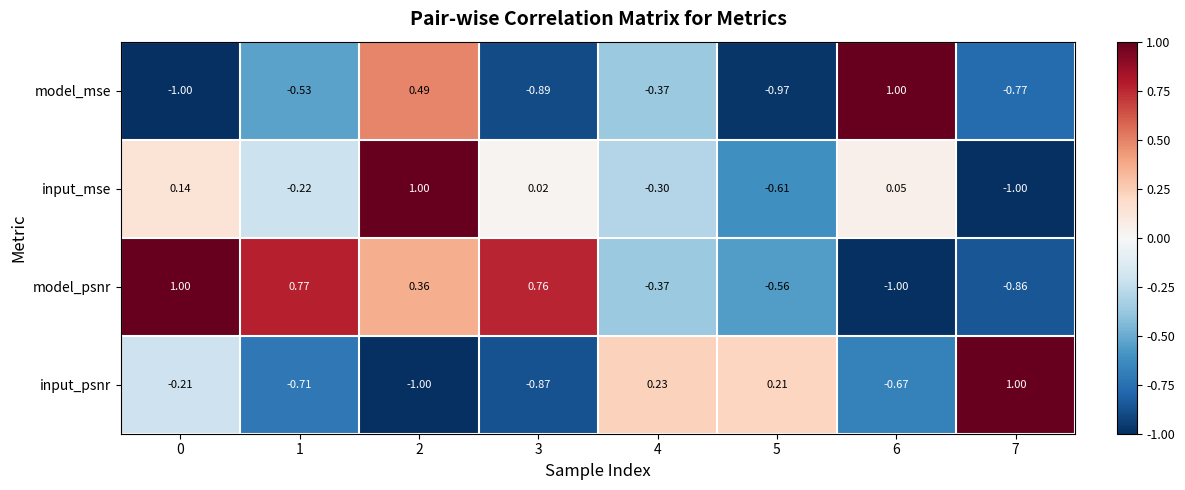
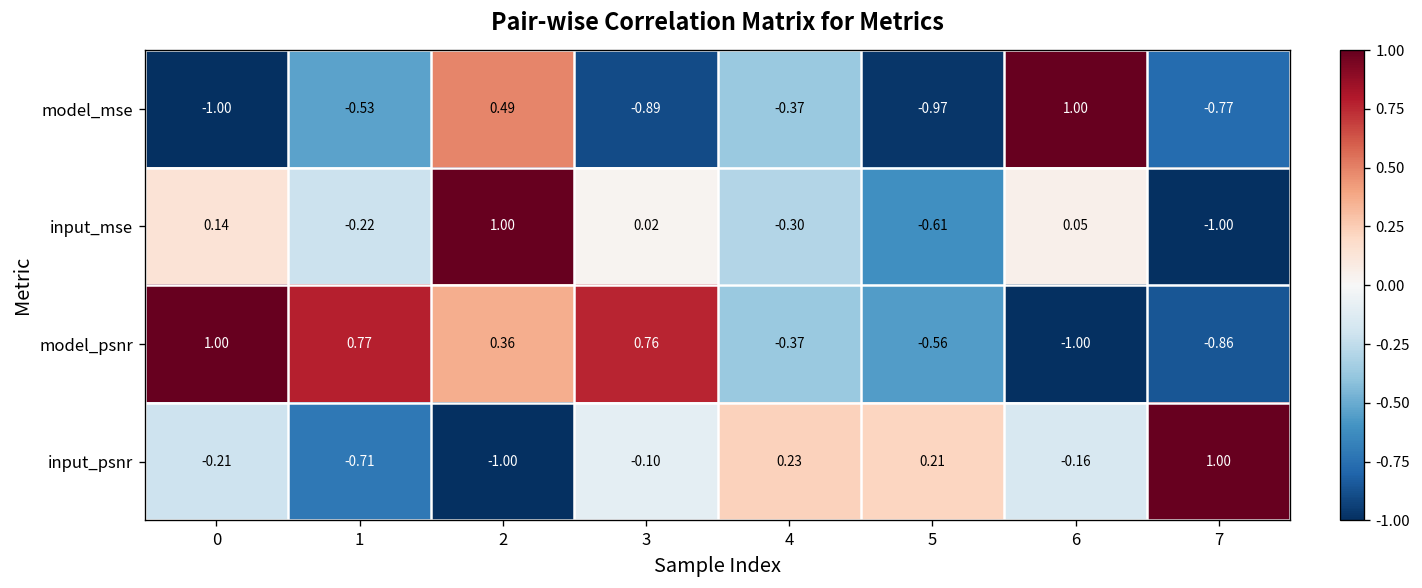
input_psnr, 3: -0.87 -> -0.10
input_psnr, 6: -0.67 -> -0.16
